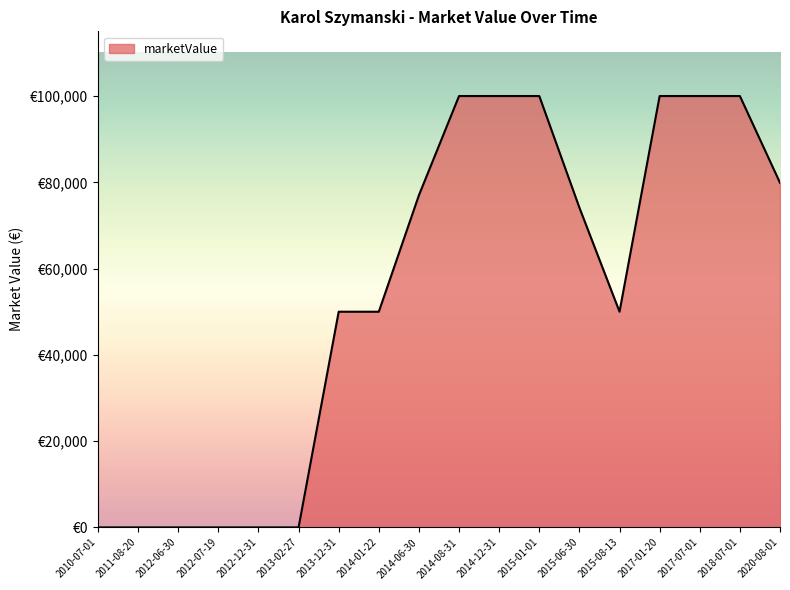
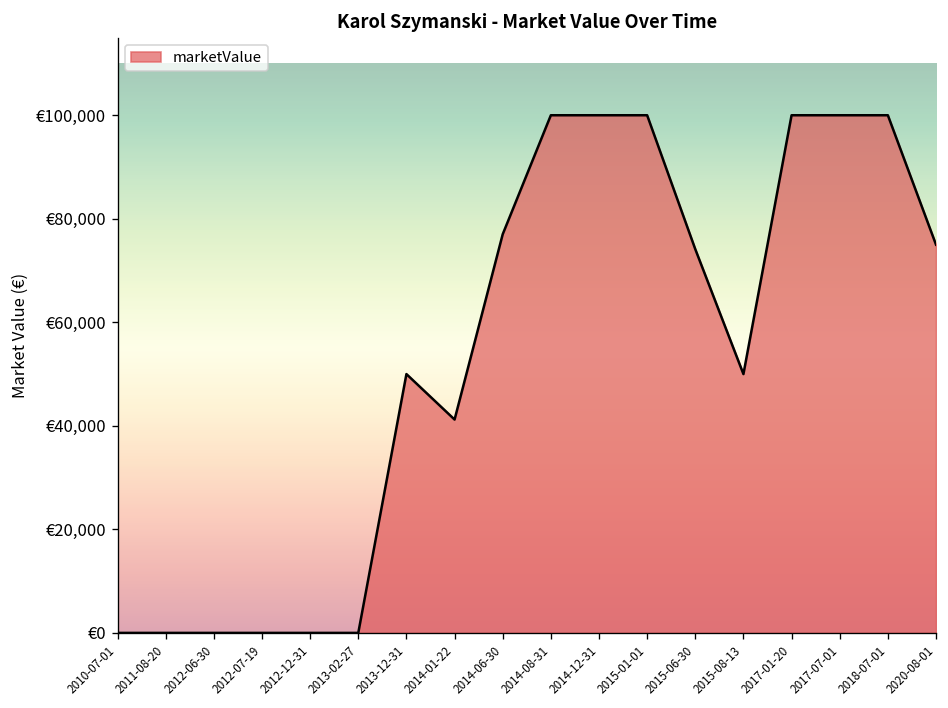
2014-01-22: €50,000 -> €41,000
2020-08-01: €80,000 -> €75,000
